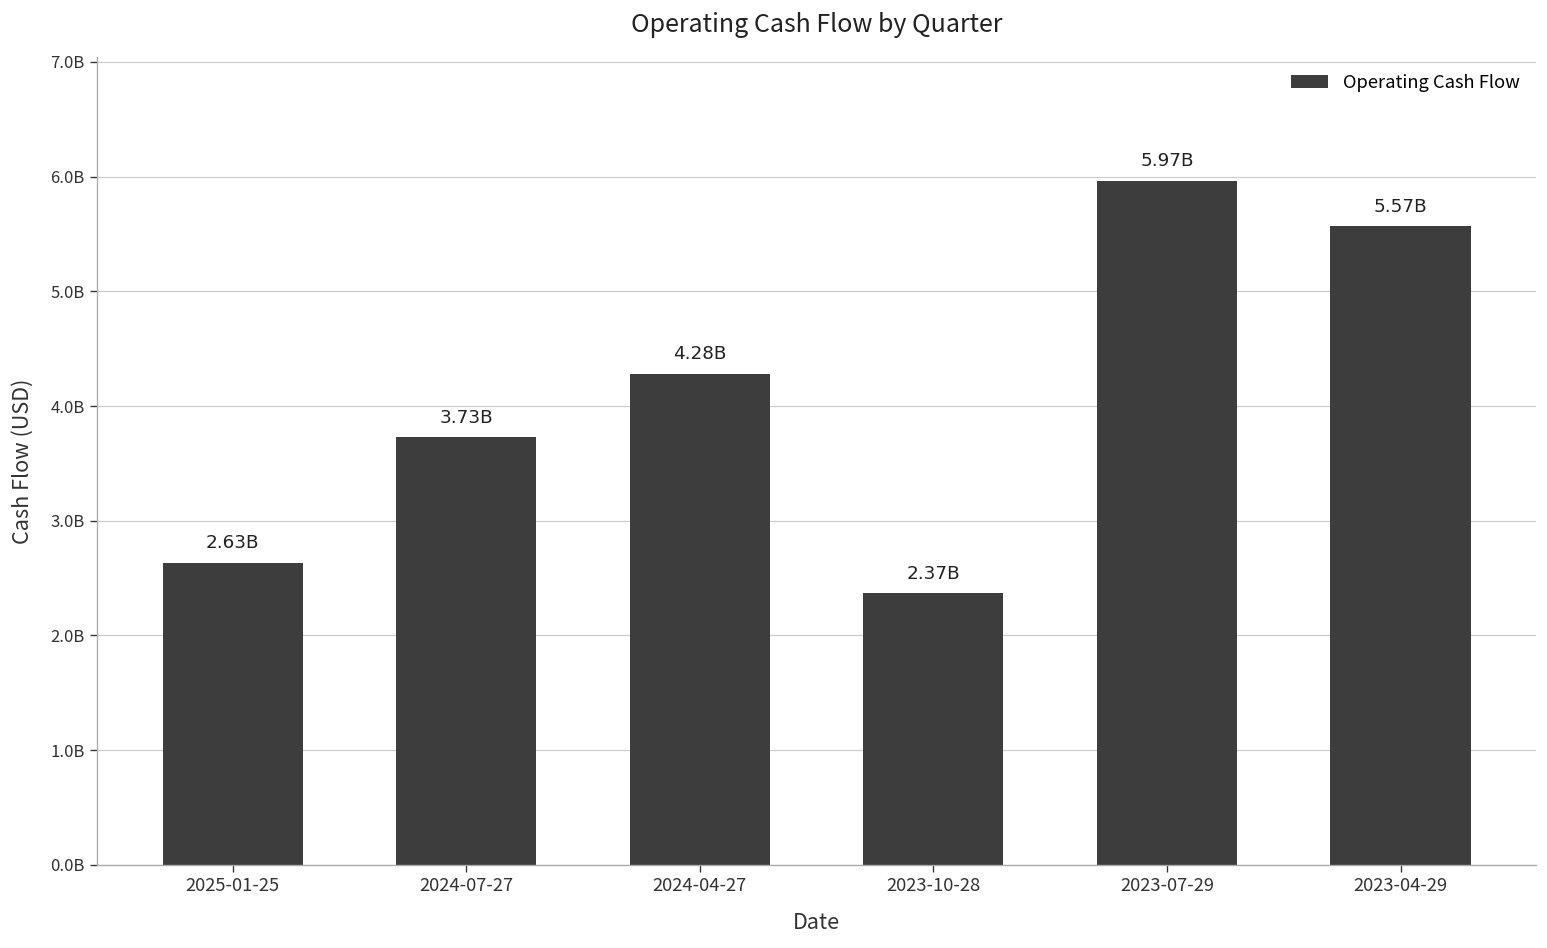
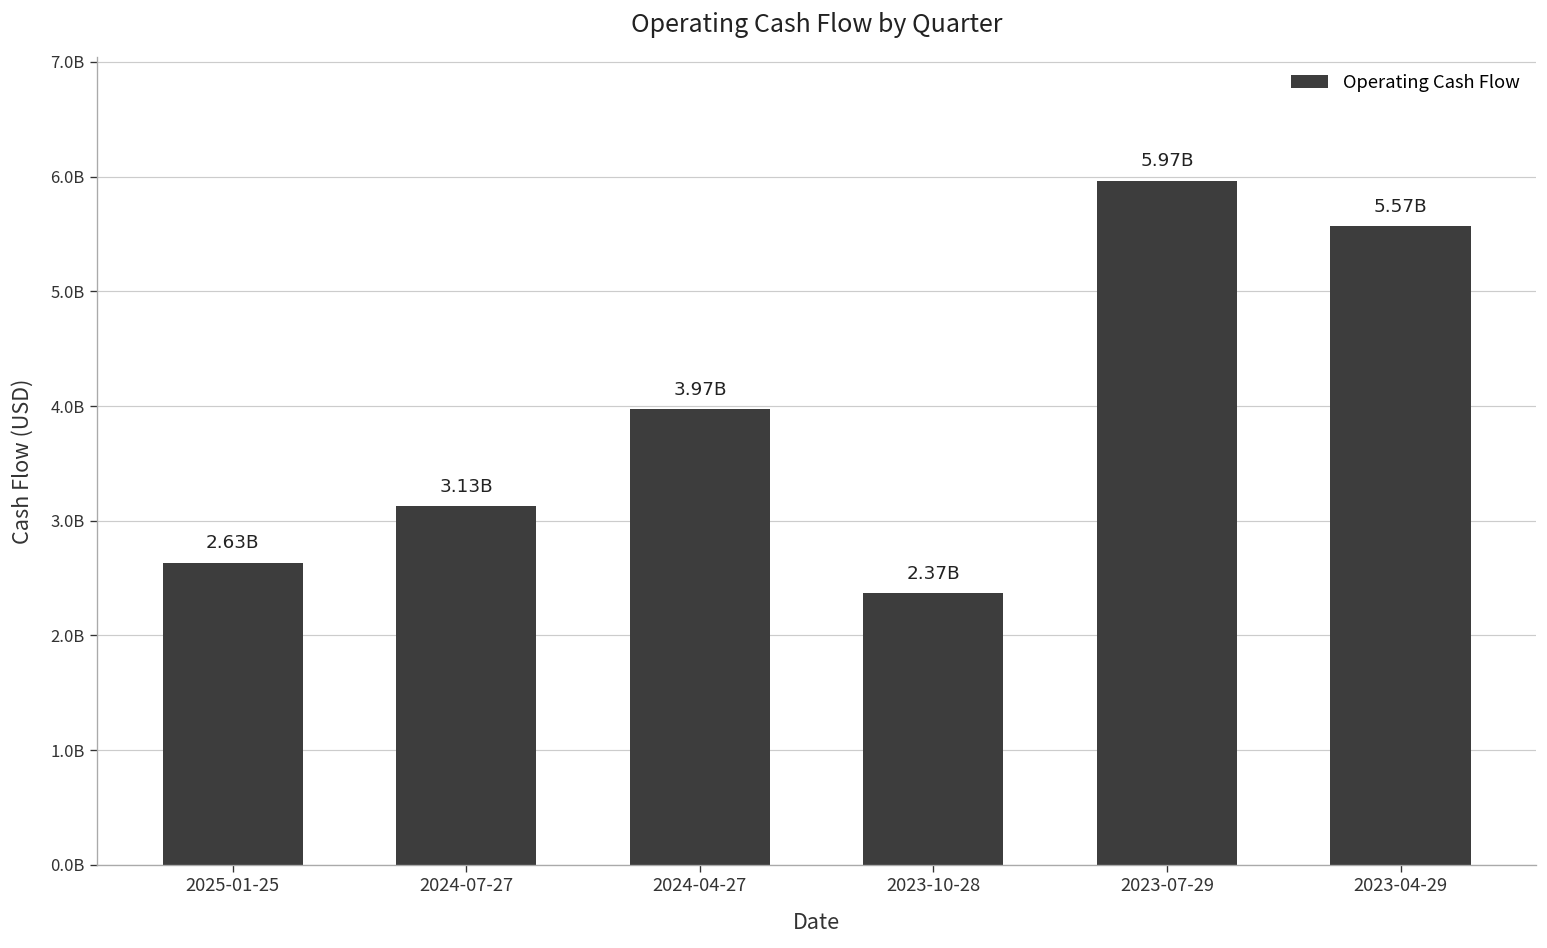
2024-07-27: 3.73B -> 3.13B
2024-04-27: 4.28B -> 3.97B
